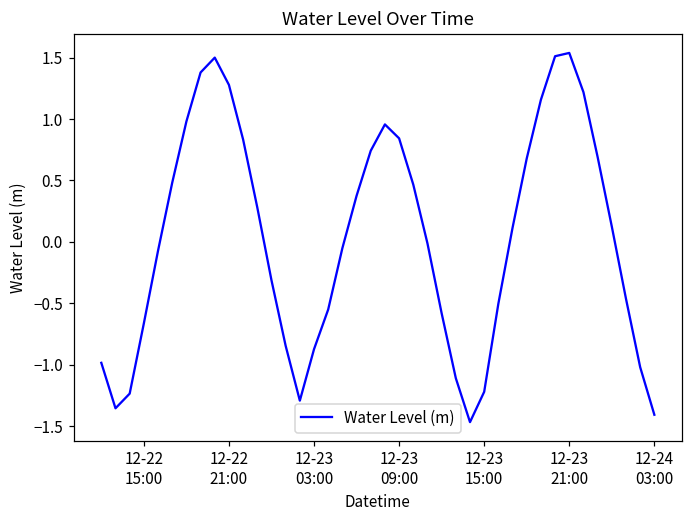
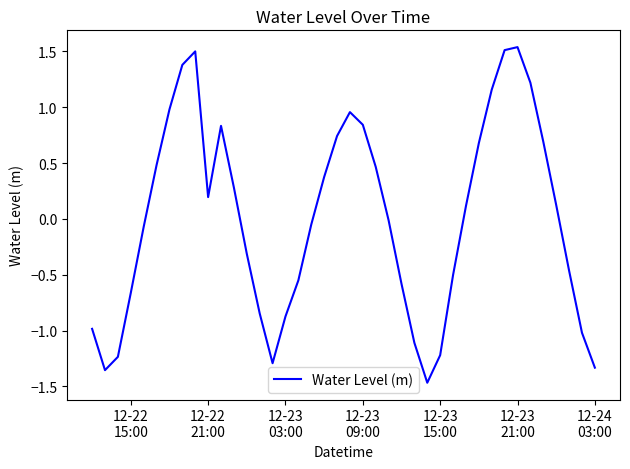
12-22 21:00: 1.28 -> 0.20
12-24 03:00: -1.41 -> -1.33
